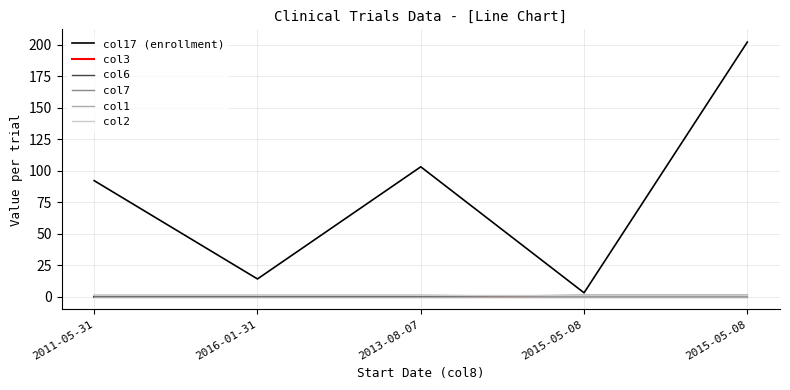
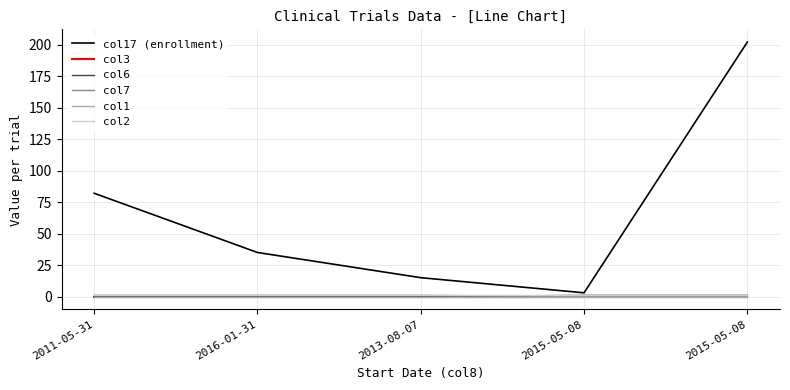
col17 (enrollment), 2011-05-31: 92 -> 82
col17 (enrollment), 2016-01-31: 14 -> 35
col17 (enrollment), 2013-08-07: 103 -> 15
